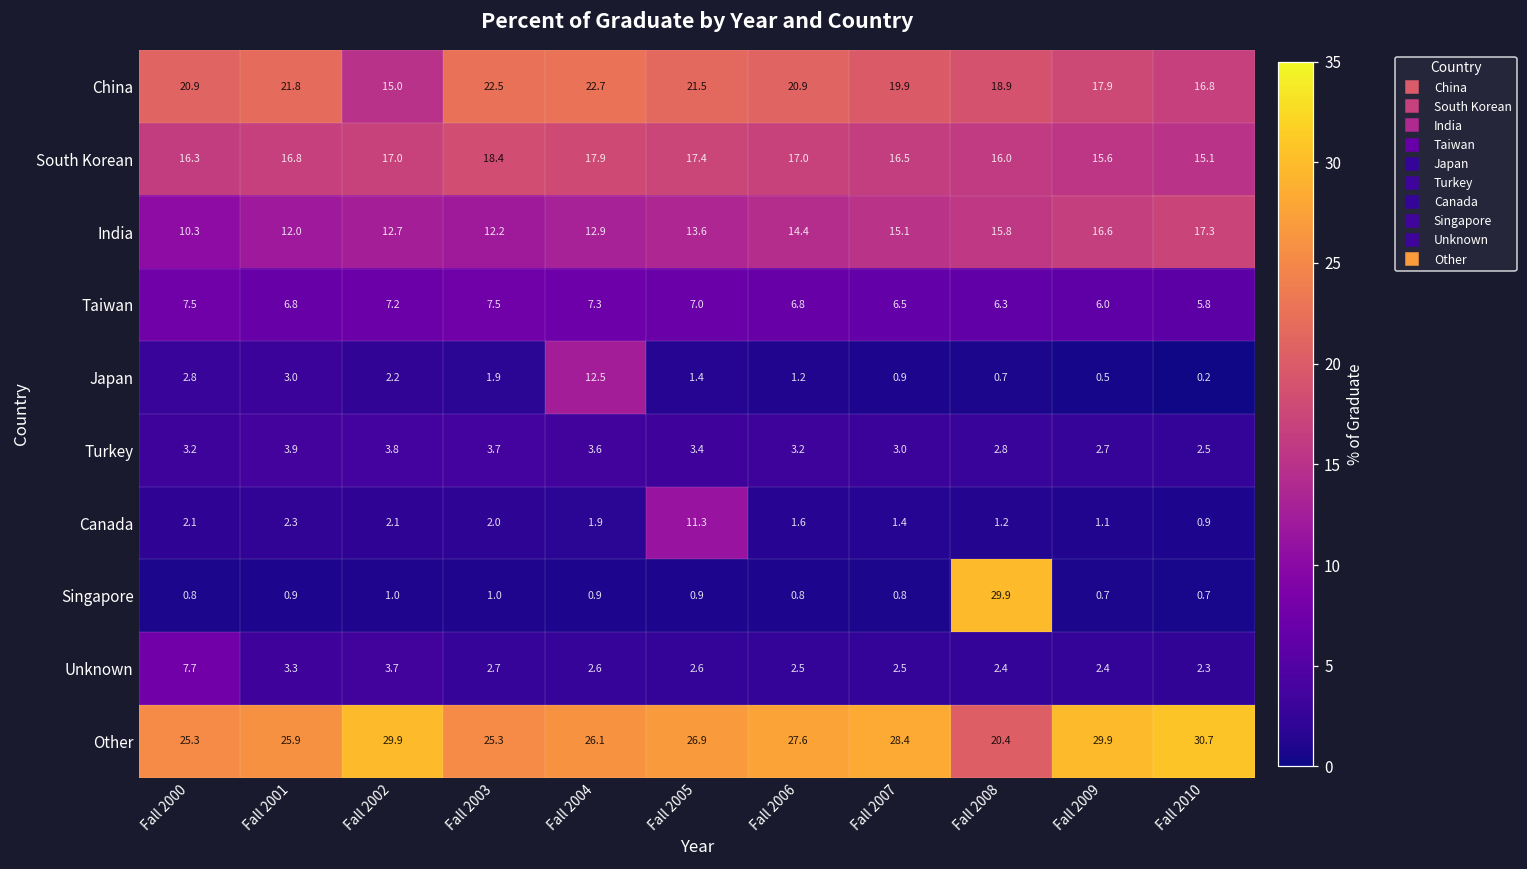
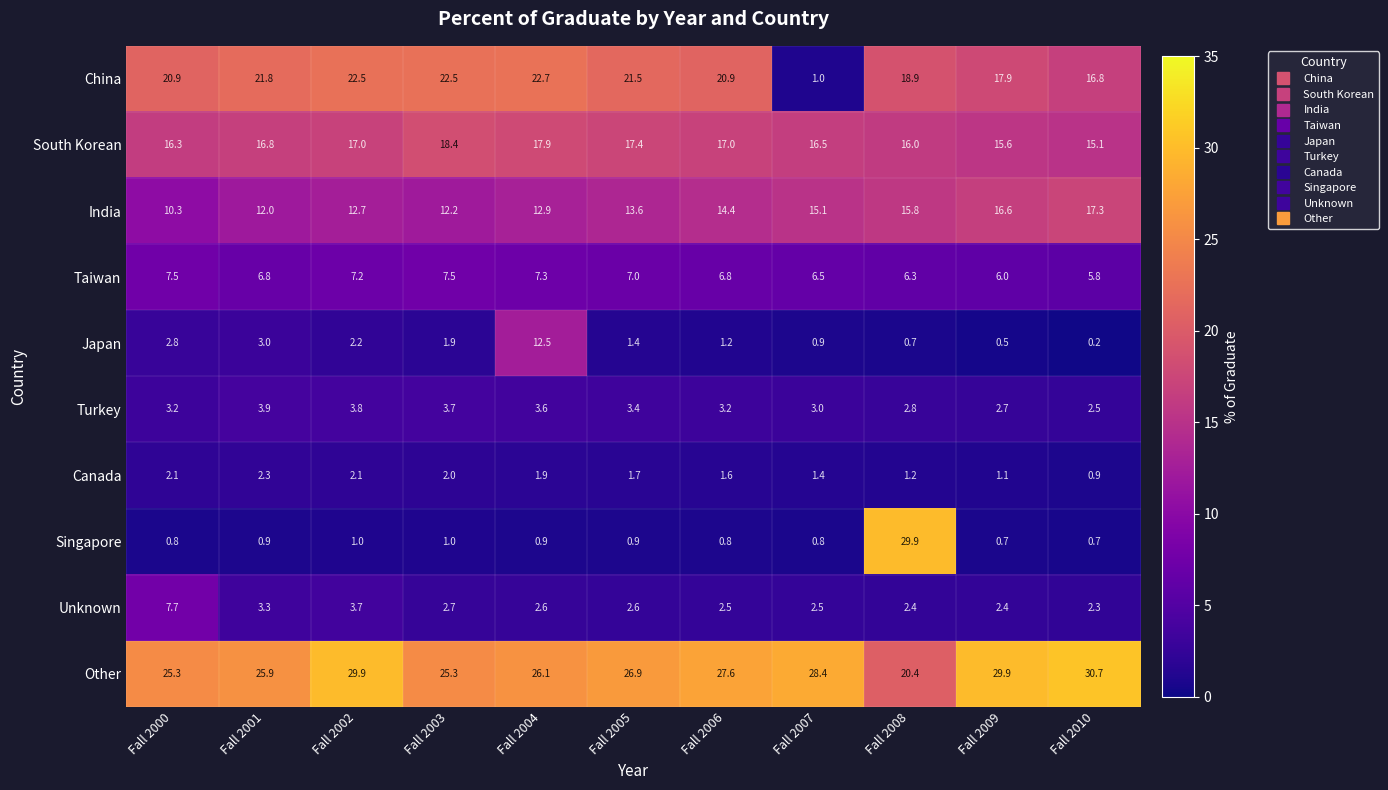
China, Fall 2002: 15.0 -> 22.5
China, Fall 2007: 19.9 -> 1.0
Canada, Fall 2005: 11.3 -> 1.7
